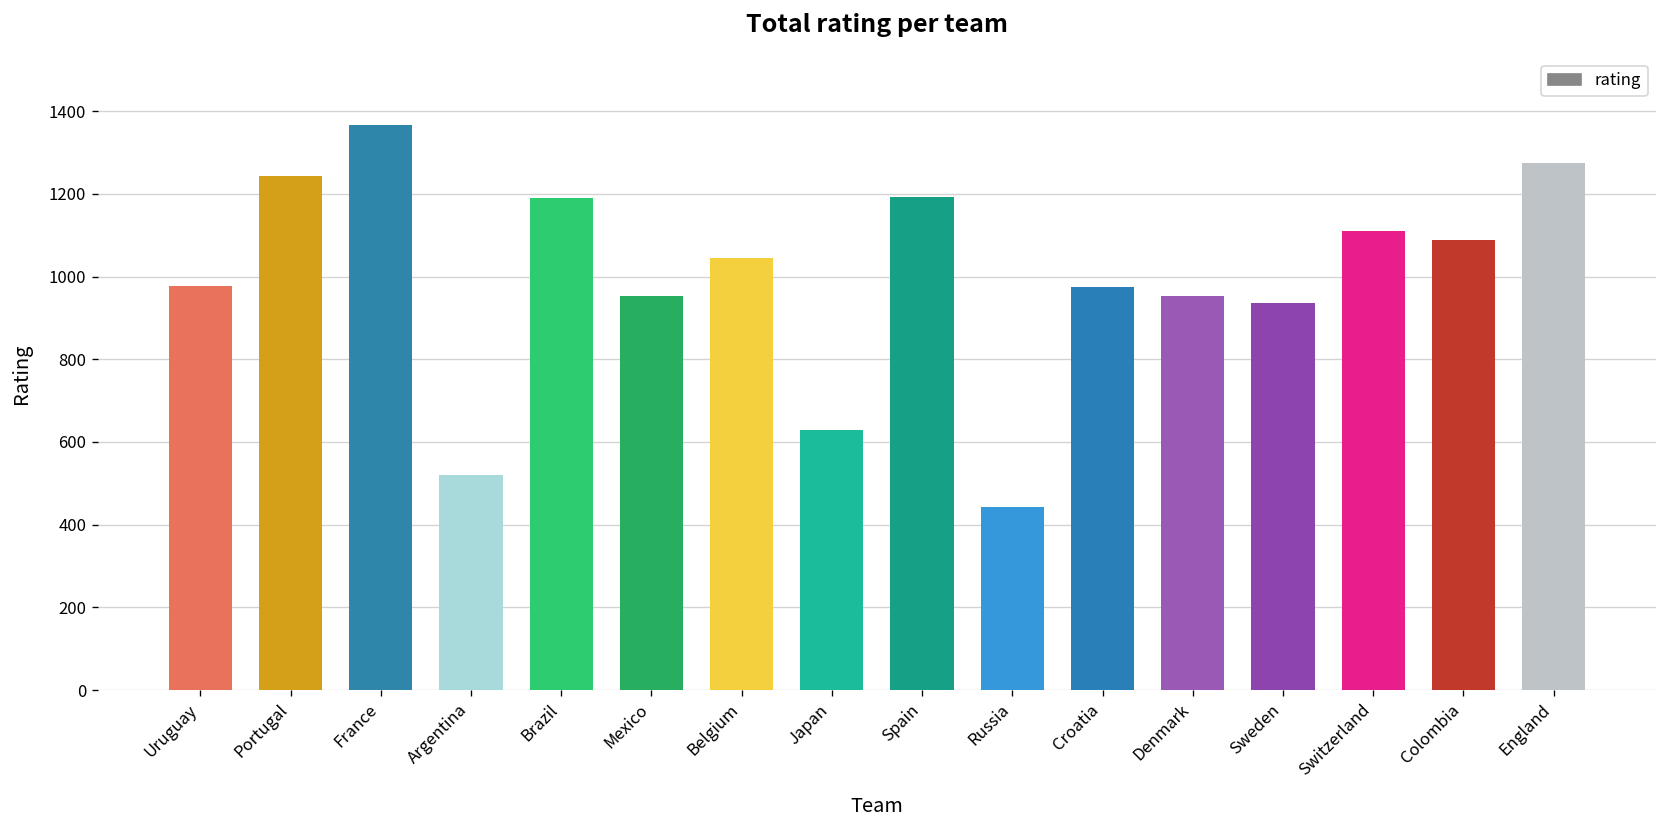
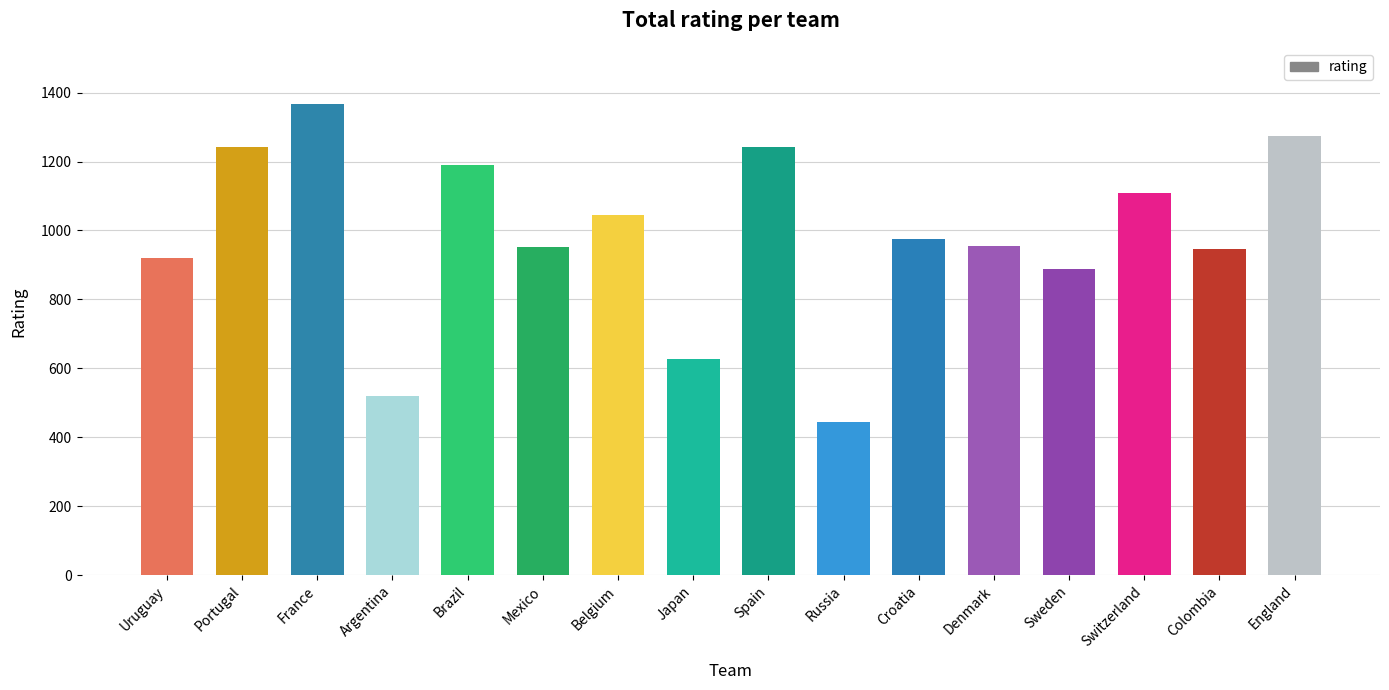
Uruguay: 980 -> 920
Spain: 1190 -> 1240
Sweden: 940 -> 890
Colombia: 1090 -> 950
